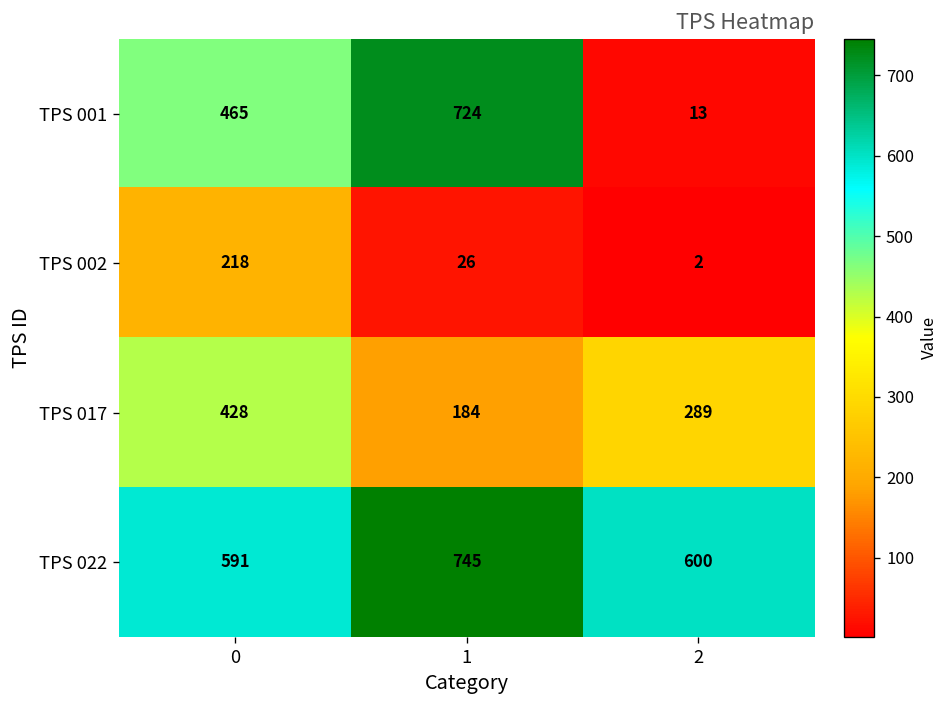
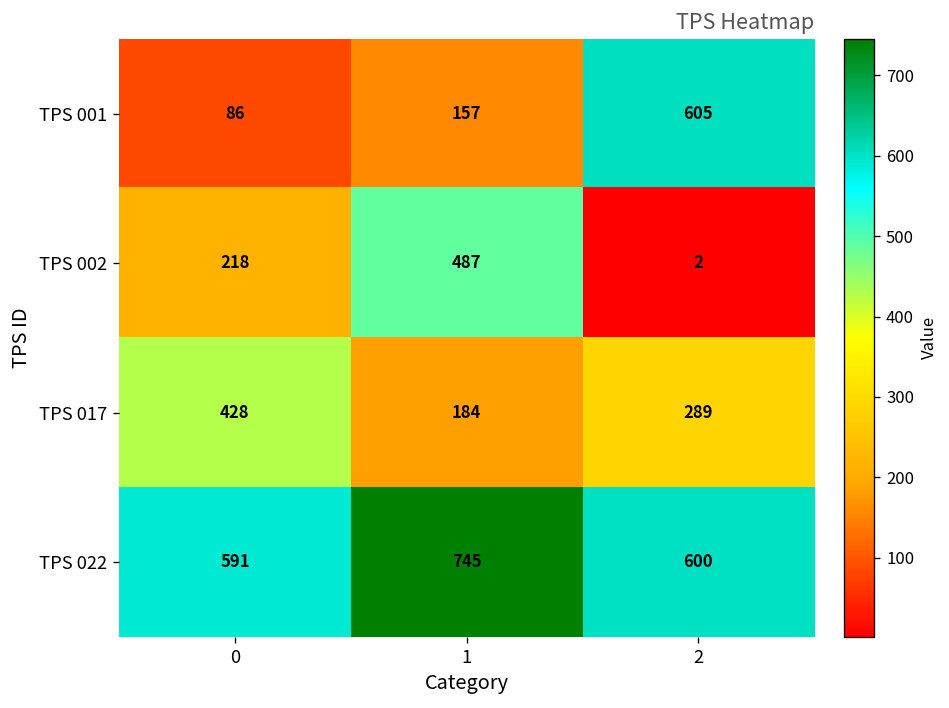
TPS 001, 0: 465 -> 86
TPS 001, 1: 724 -> 157
TPS 001, 2: 13 -> 605
TPS 002, 1: 26 -> 487
